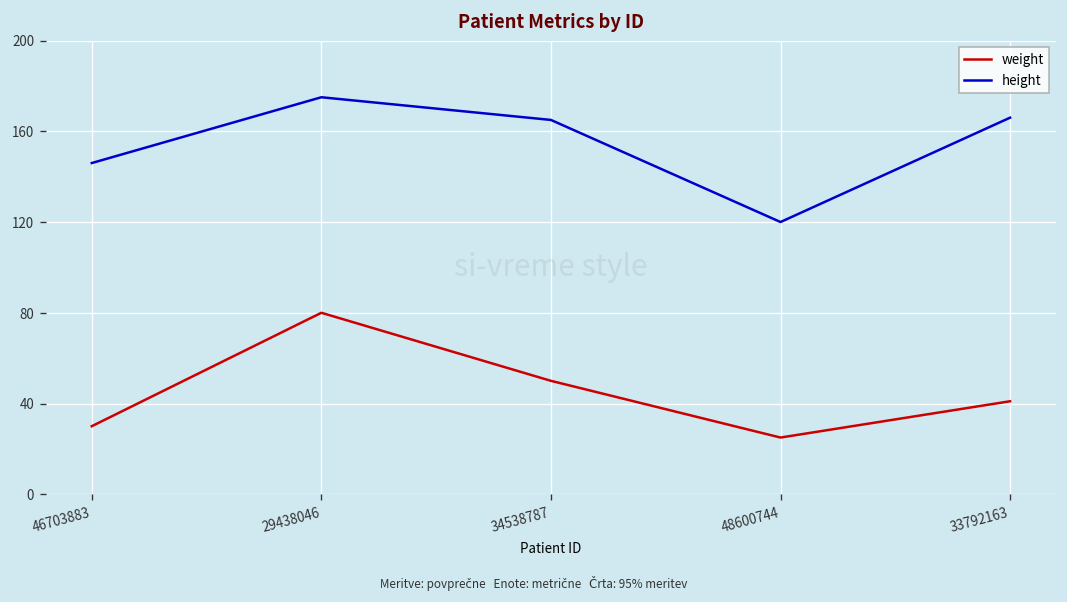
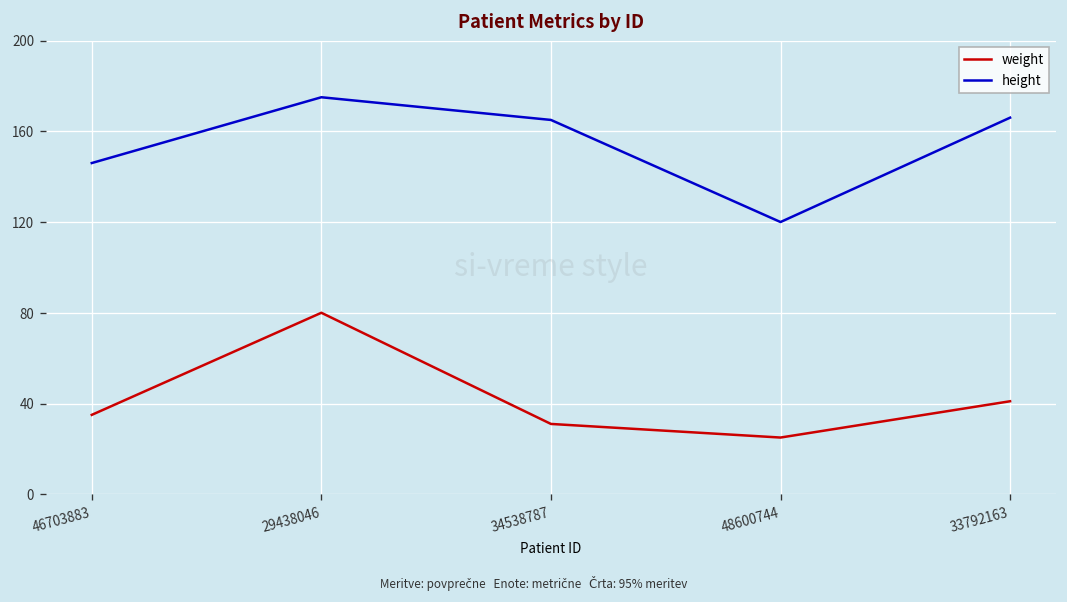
weight, 46703883: 30 -> 35
weight, 34538787: 50 -> 31
